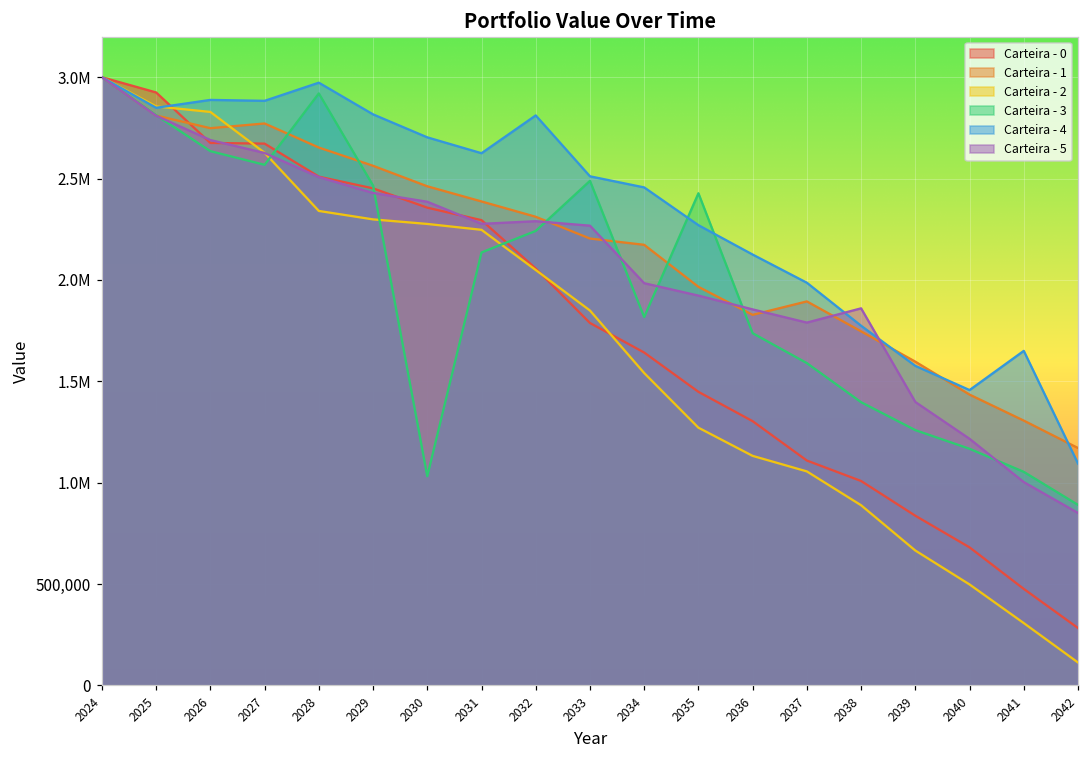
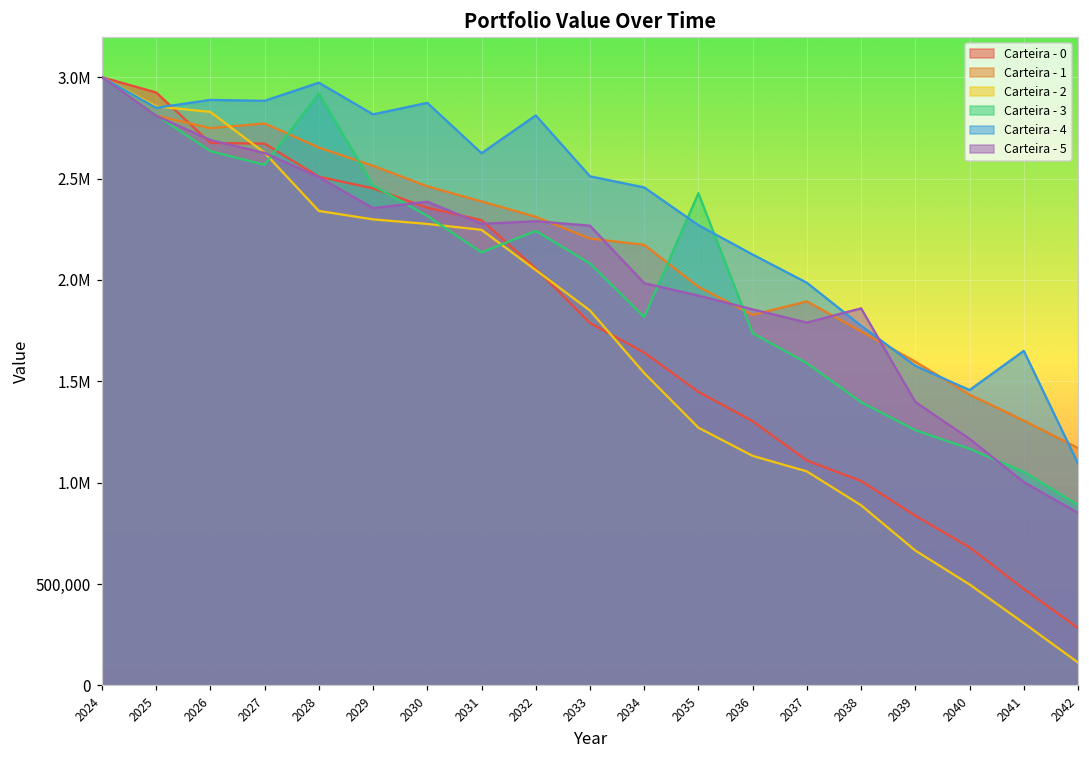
Carteira - 5, 2029: 2,430,000 -> 2,350,000
Carteira - 3, 2030: 1,030,000 -> 2,320,000
Carteira - 4, 2030: 2,700,000 -> 2,870,000
Carteira - 3, 2033: 2,490,000 -> 2,080,000
